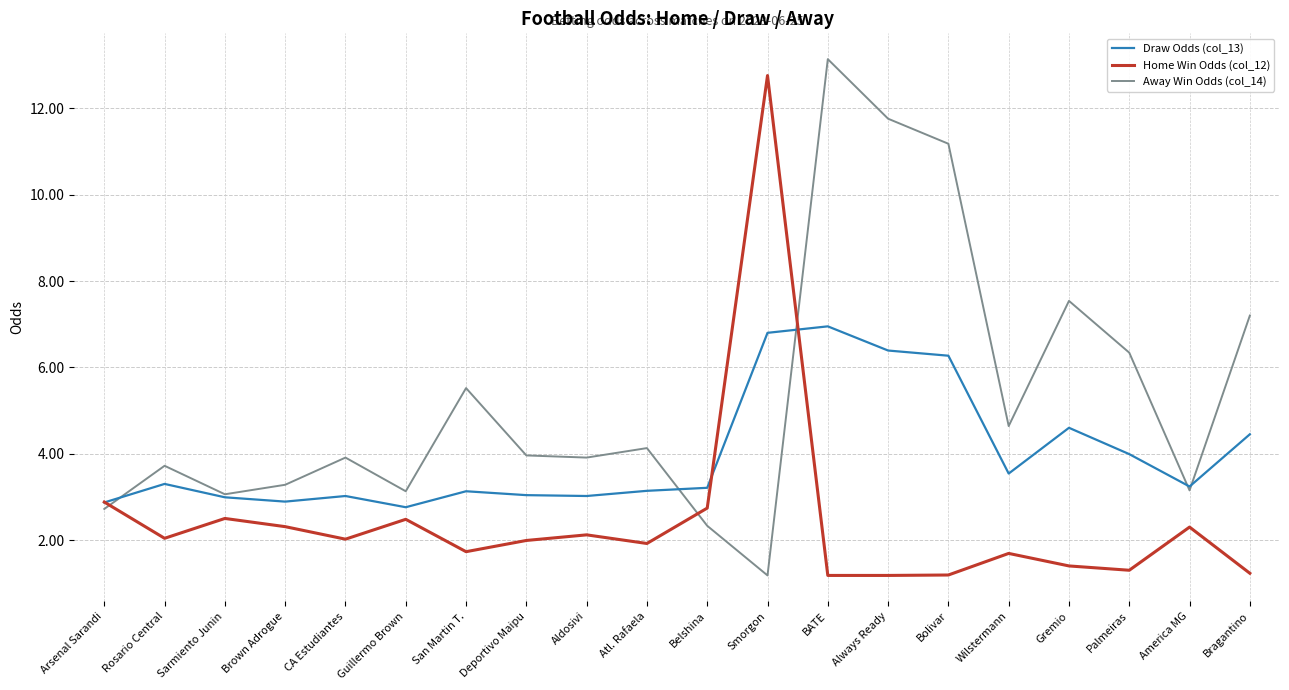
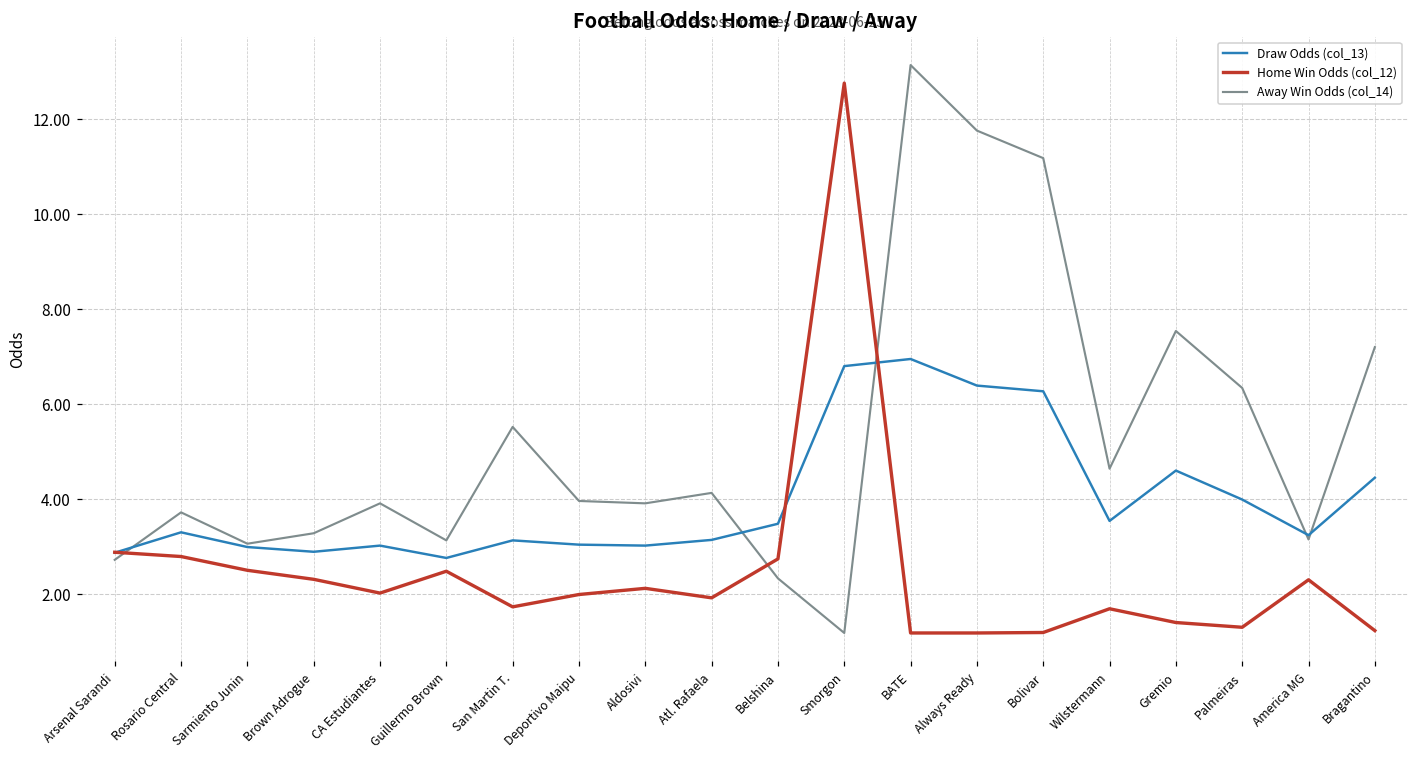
Home Win Odds (col_12), Rosario Central: 2.0 -> 2.8
Draw Odds (col_13), Belshina: 3.2 -> 3.5
